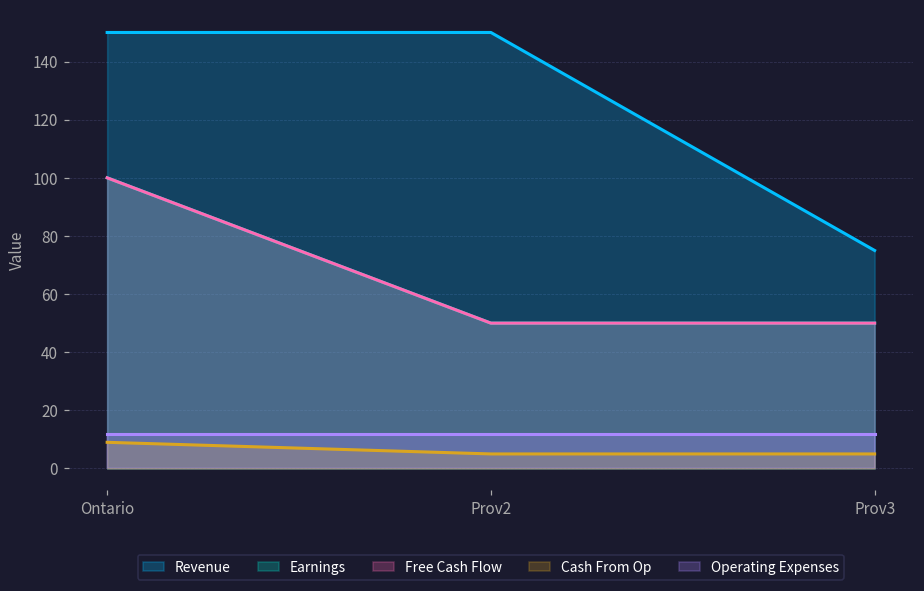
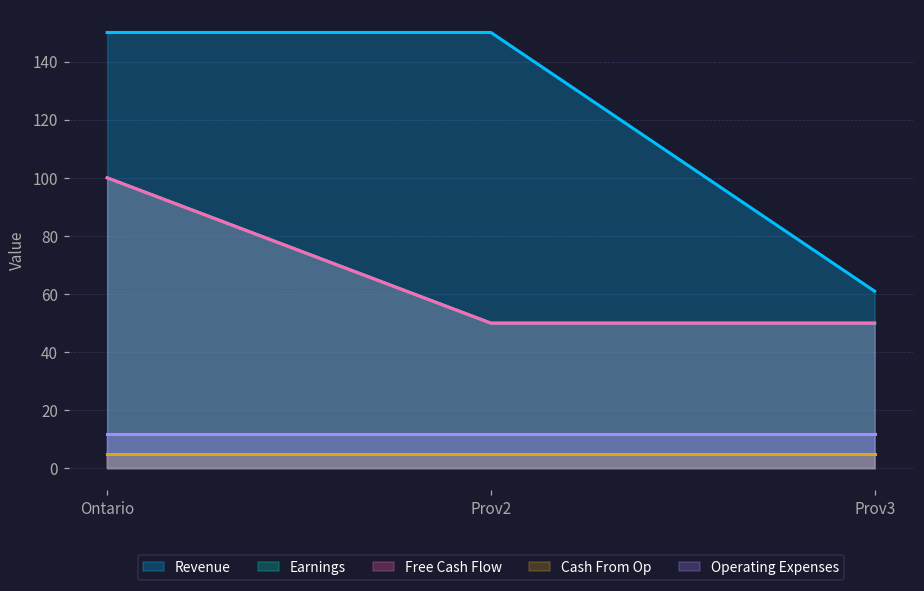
Cash From Op, Ontario: 9 -> 5
Revenue, Prov3: 75 -> 61
